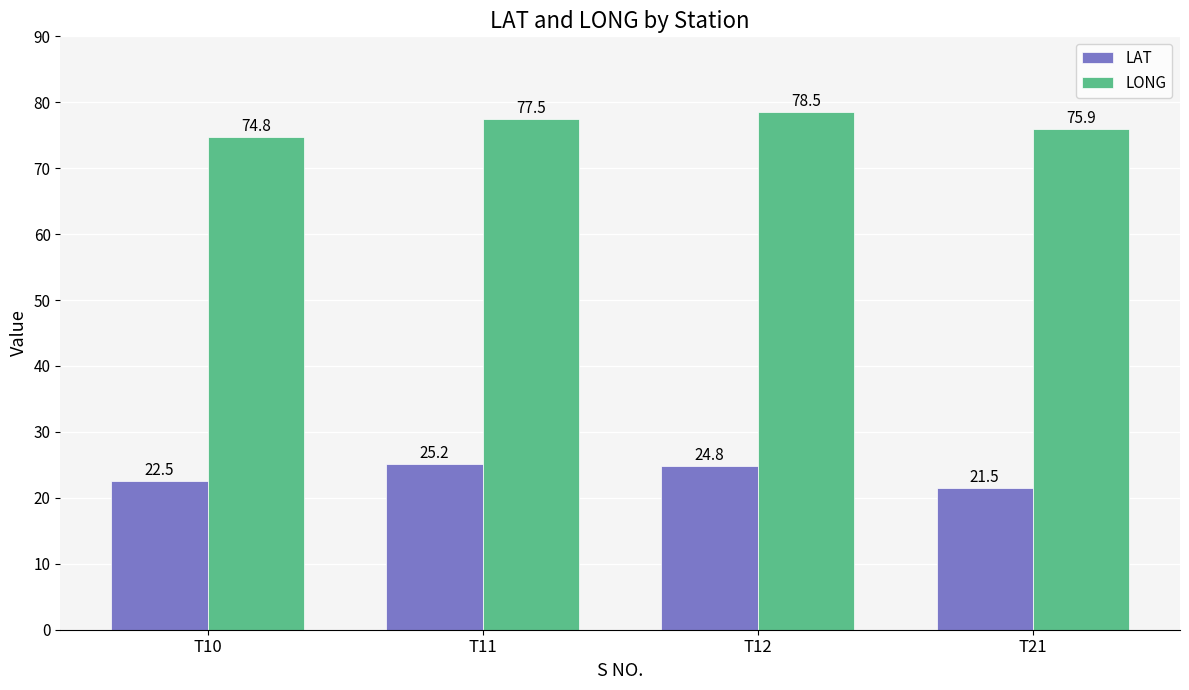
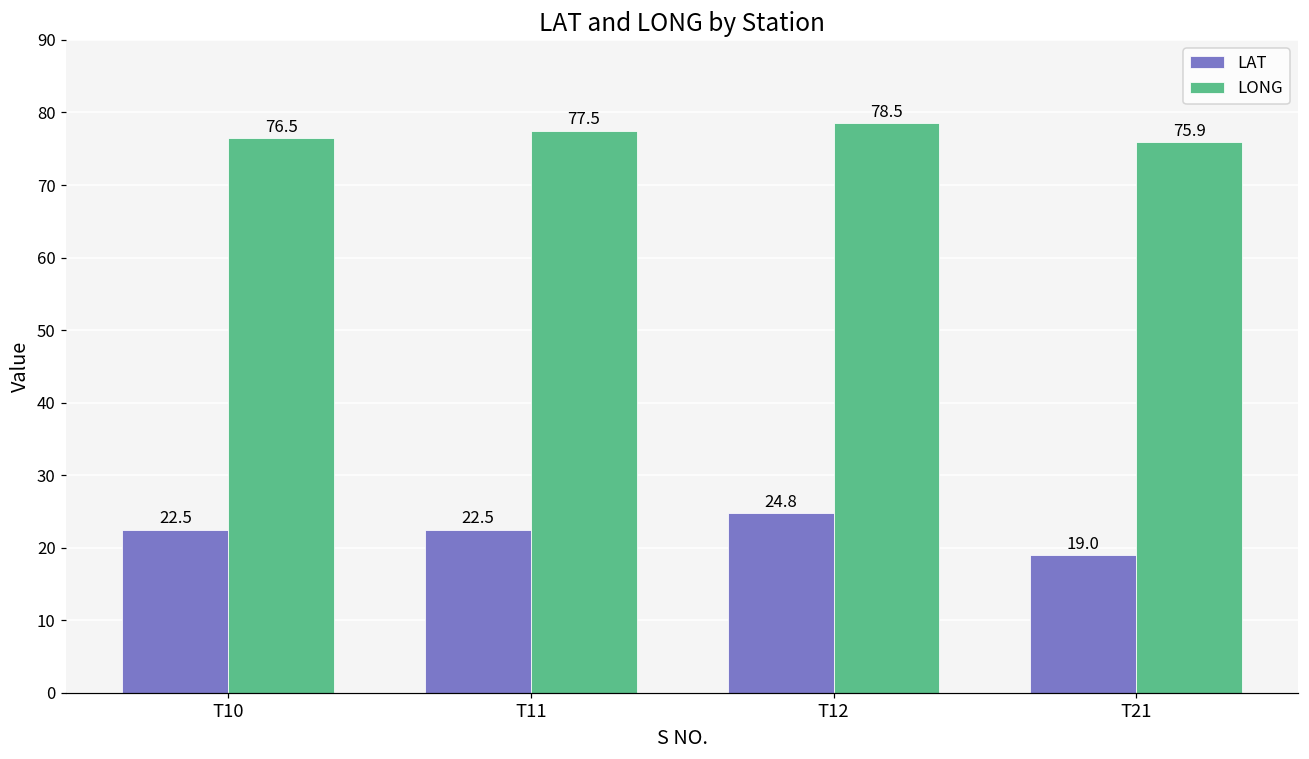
LONG, T10: 74.8 -> 76.5
LAT, T11: 25.2 -> 22.5
LAT, T21: 21.5 -> 19.0
